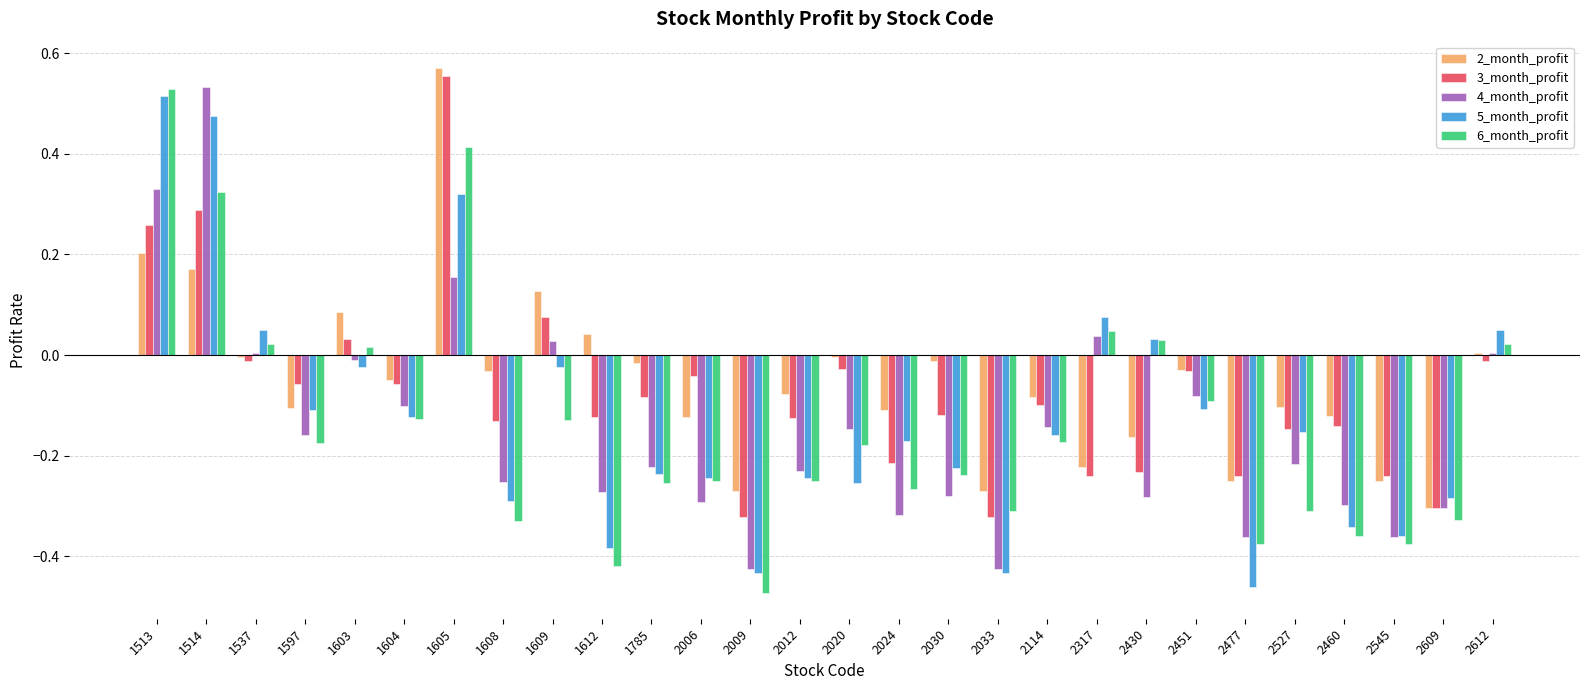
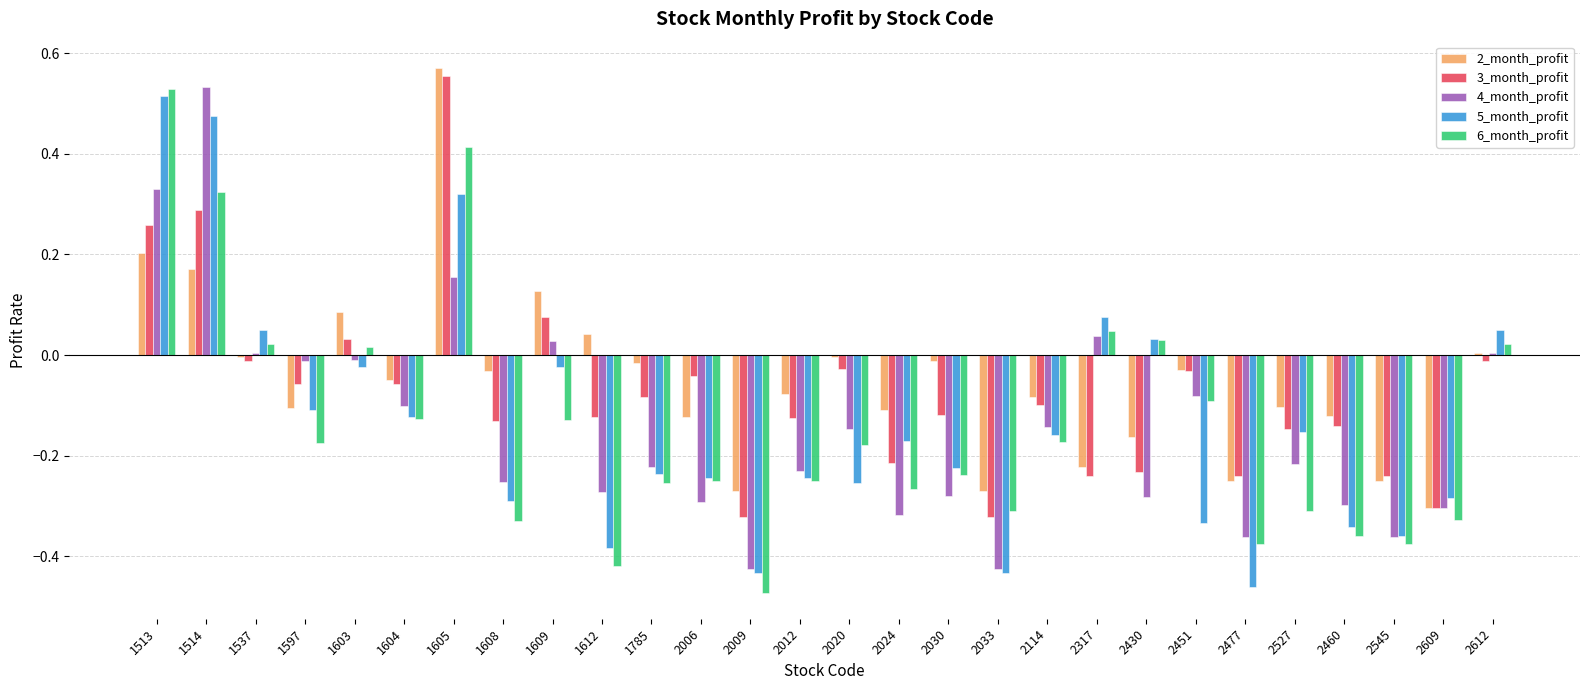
4_month_profit, 1597: -0.16 -> -0.01
5_month_profit, 2451: -0.11 -> -0.33
